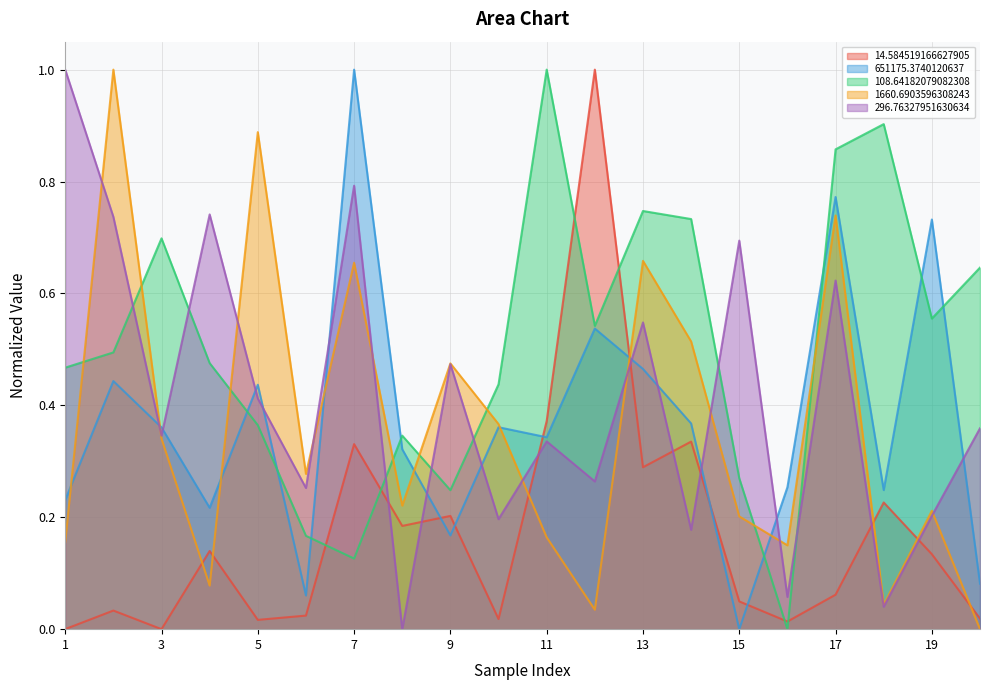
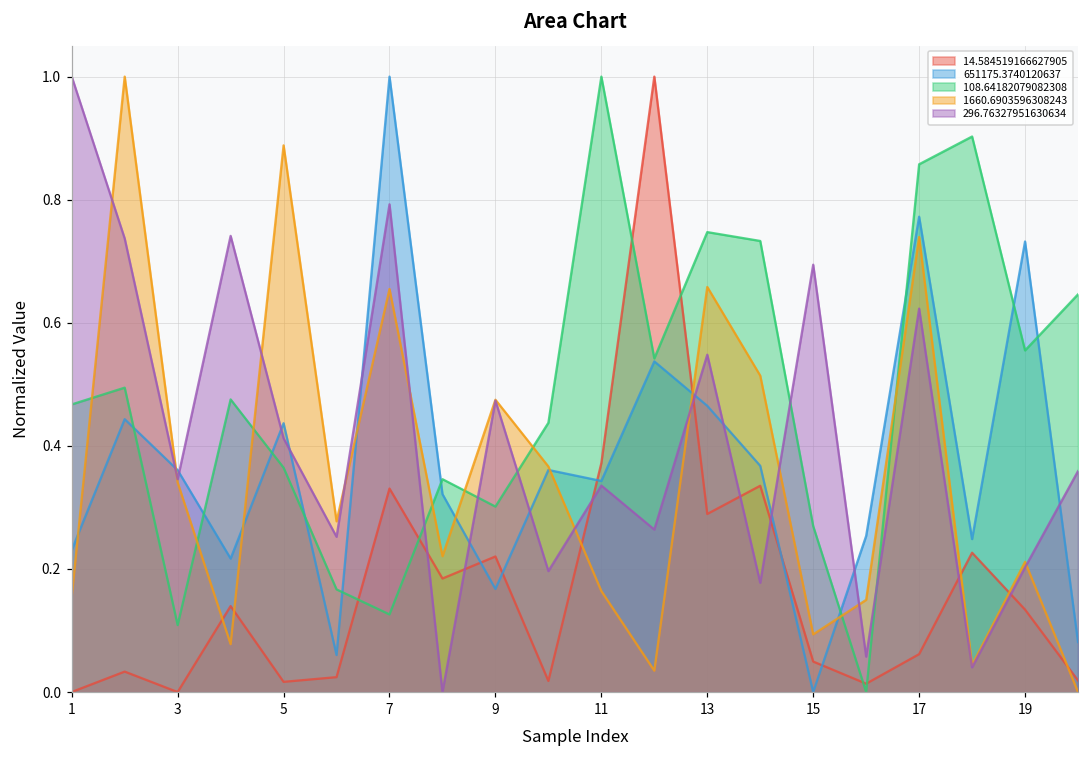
108.64182079082308, 3: 0.70 -> 0.11
14.584519166627905, 9: 0.20 -> 0.22
108.64182079082308, 9: 0.25 -> 0.30
1660.6903596308243, 15: 0.20 -> 0.09
